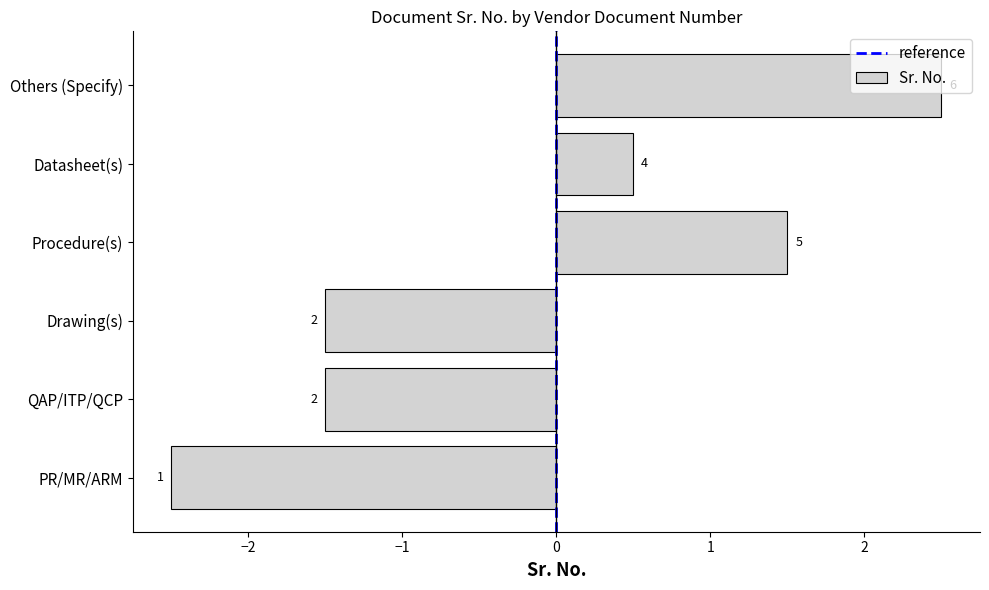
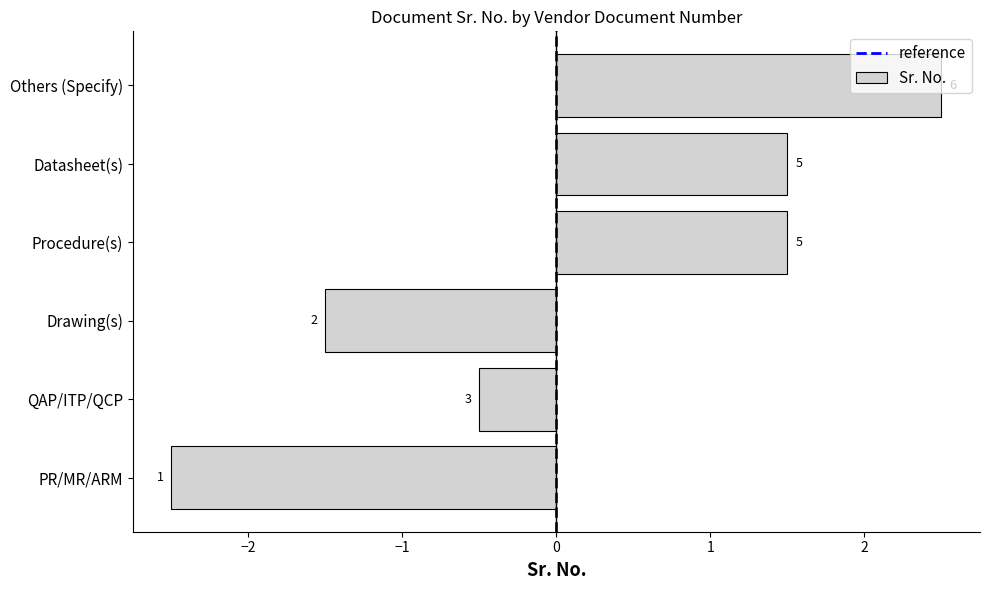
Datasheet(s): 4 -> 5
QAP/ITP/QCP: 2 -> 3
